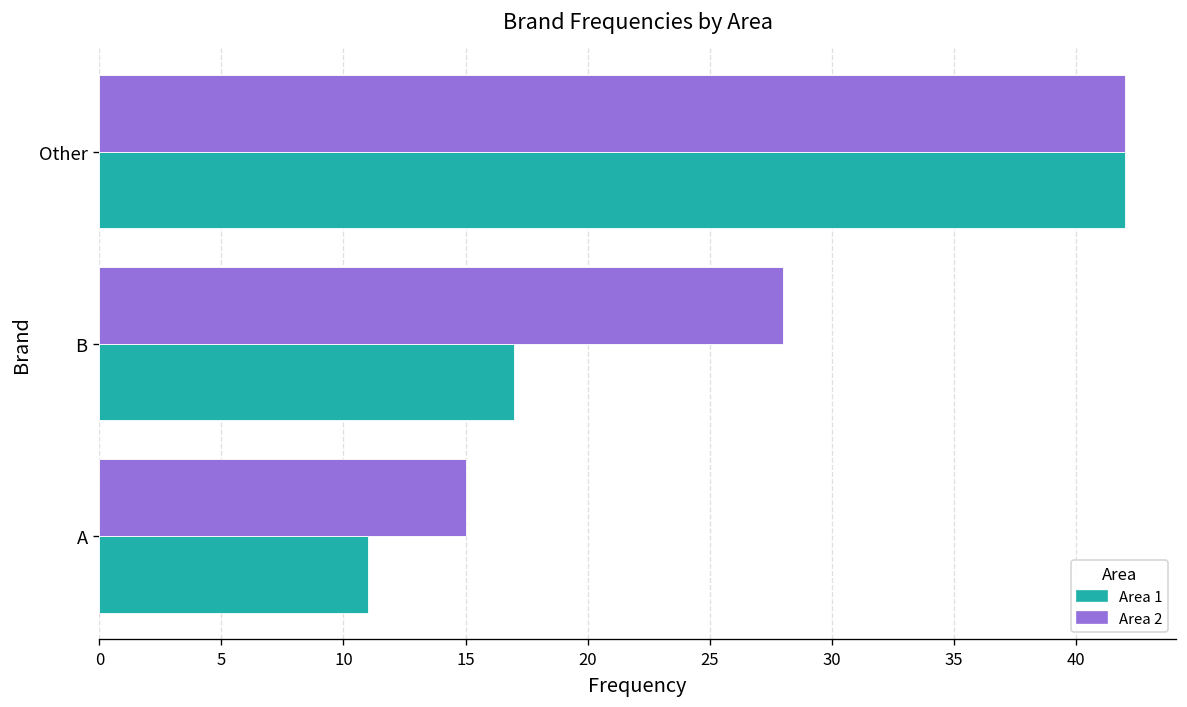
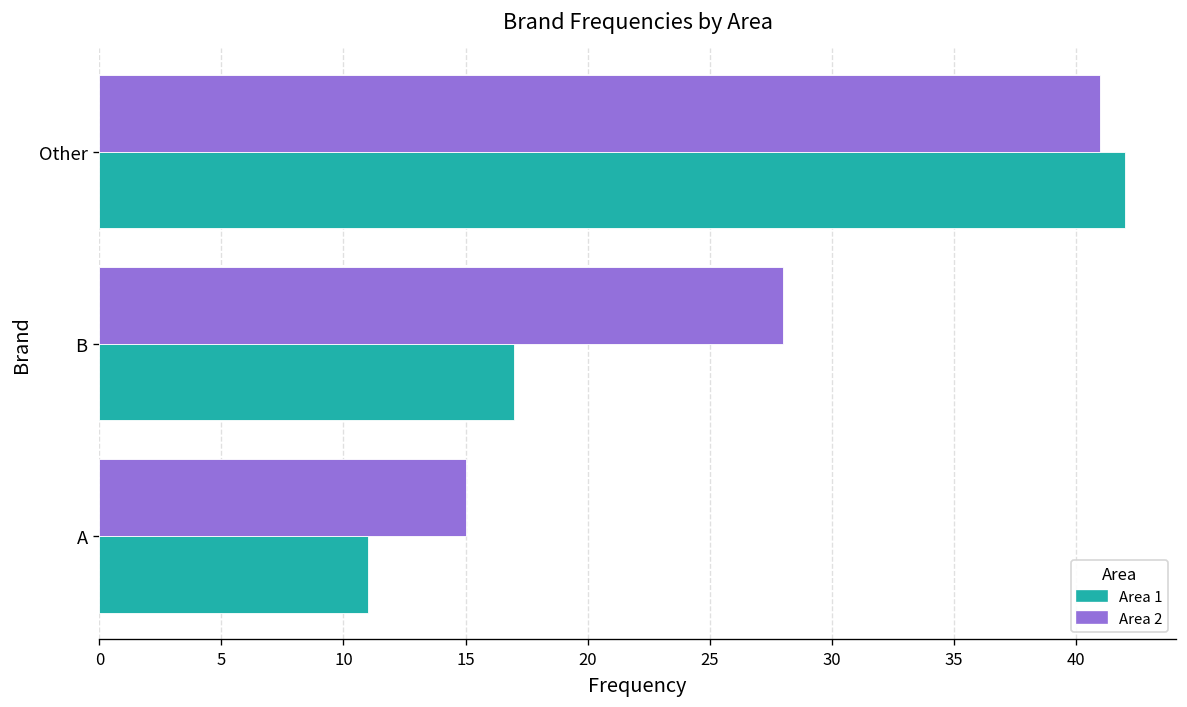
Area 2, Other: 42 -> 41
